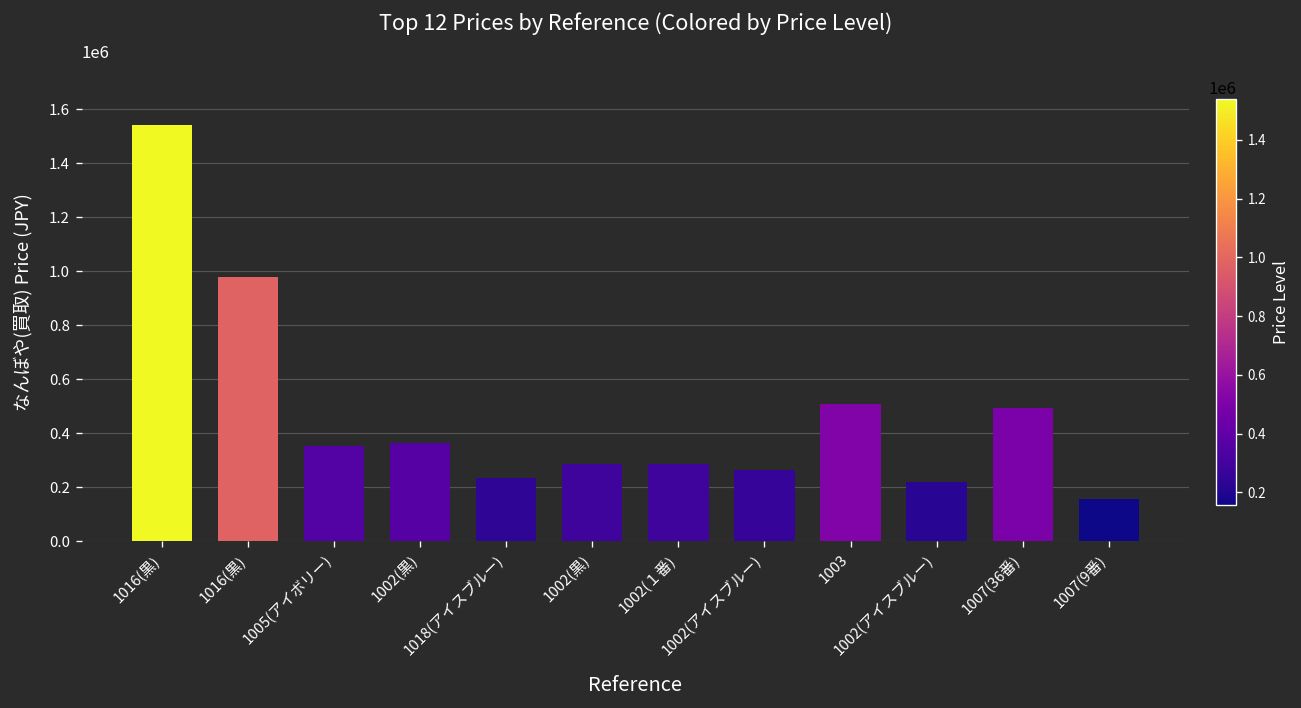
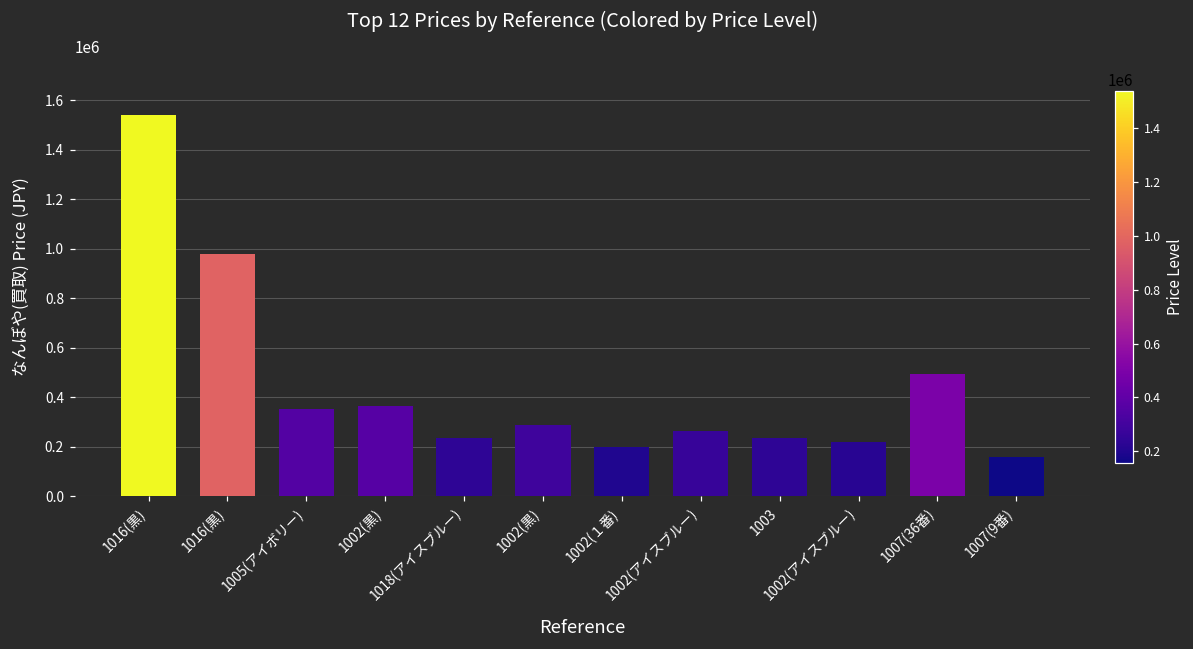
1002(１番): 280000 -> 200000
1003: 510000 -> 240000
